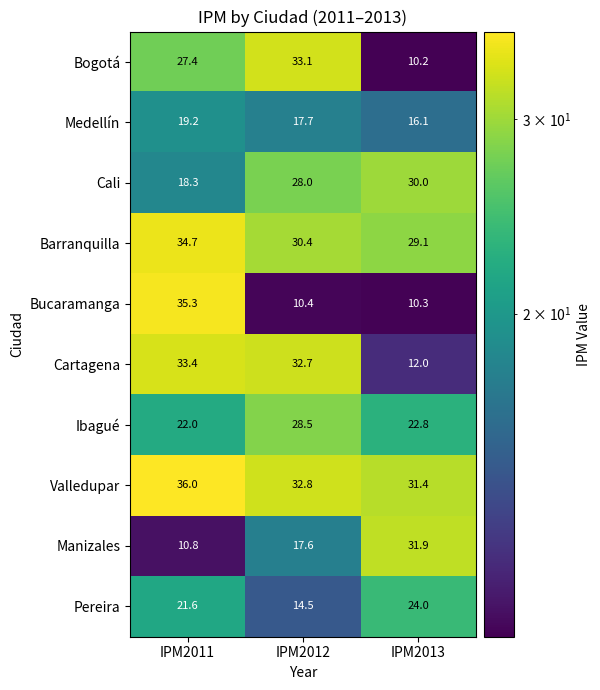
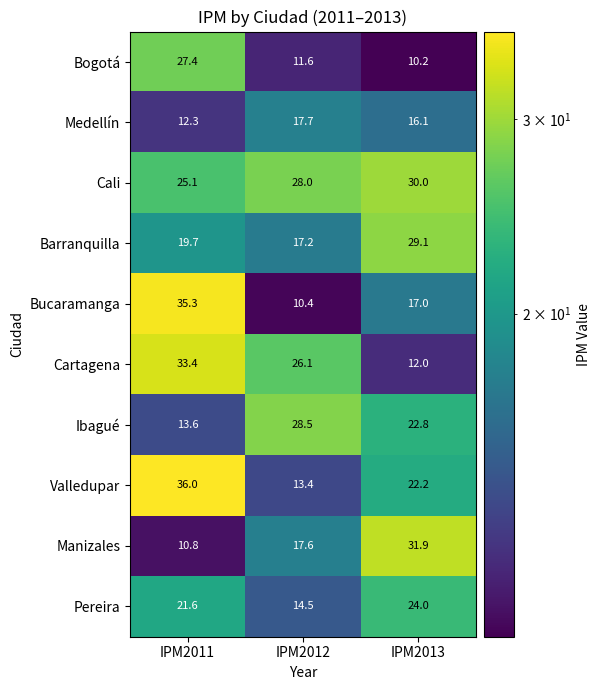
Bogotá, IPM2012: 33.1 -> 11.6
Medellín, IPM2011: 19.2 -> 12.3
Cali, IPM2011: 18.3 -> 25.1
Barranquilla, IPM2011: 34.7 -> 19.7
Barranquilla, IPM2012: 30.4 -> 17.2
Bucaramanga, IPM2013: 10.3 -> 17.0
Cartagena, IPM2012: 32.7 -> 26.1
Ibagué, IPM2011: 22.0 -> 13.6
Valledupar, IPM2012: 32.8 -> 13.4
Valledupar, IPM2013: 31.4 -> 22.2
